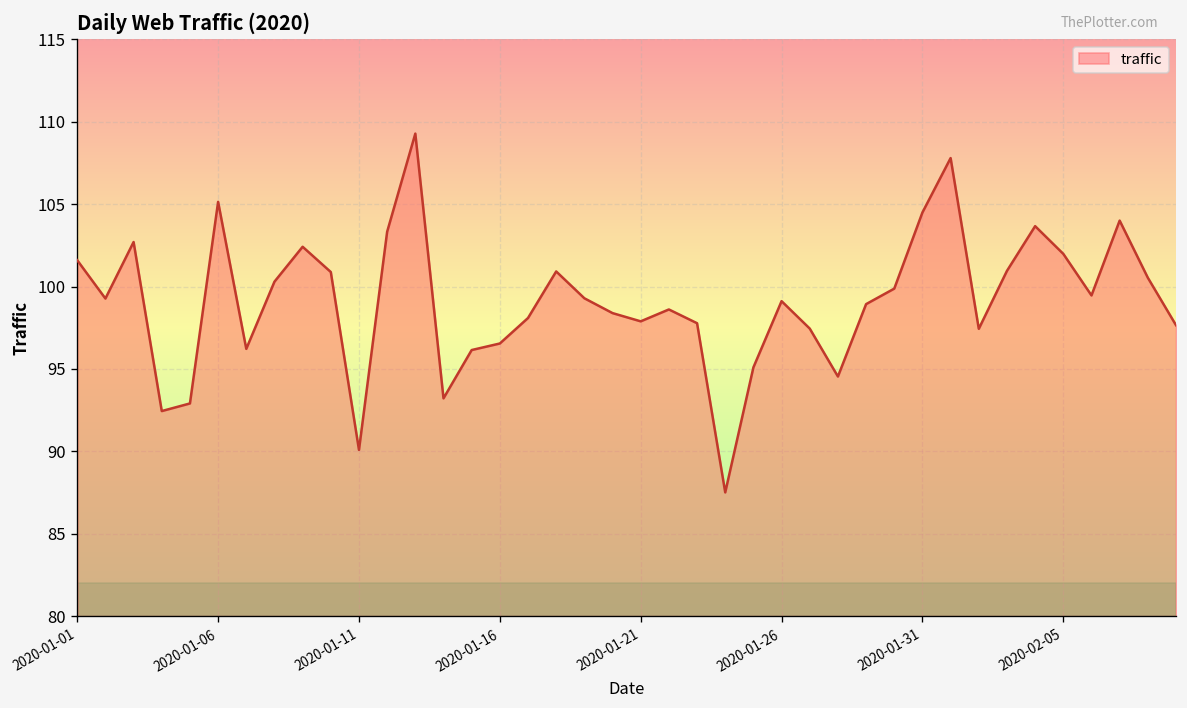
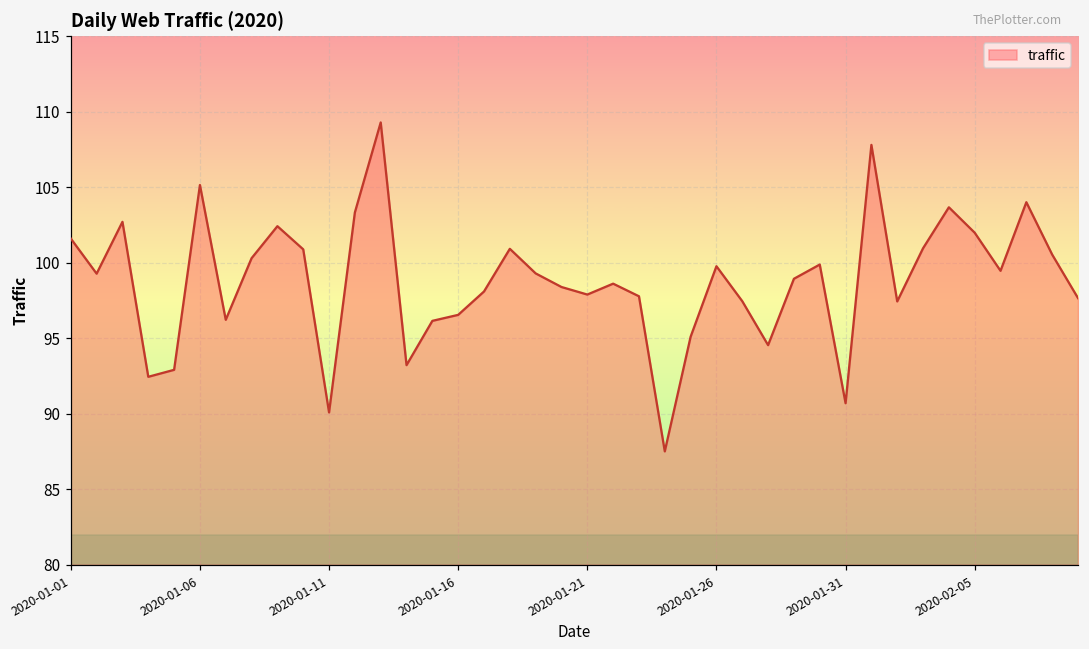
2020-01-26: 99.1 -> 99.8
2020-01-31: 104.5 -> 90.7
